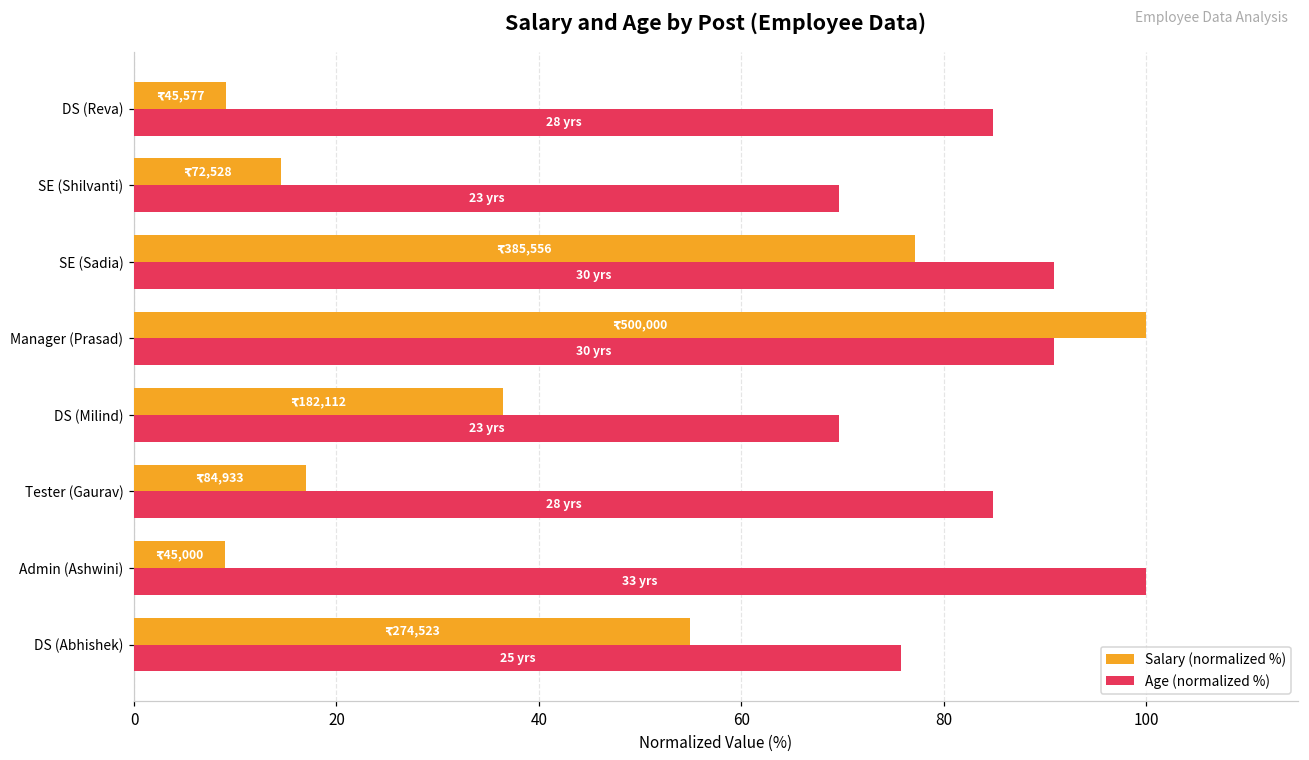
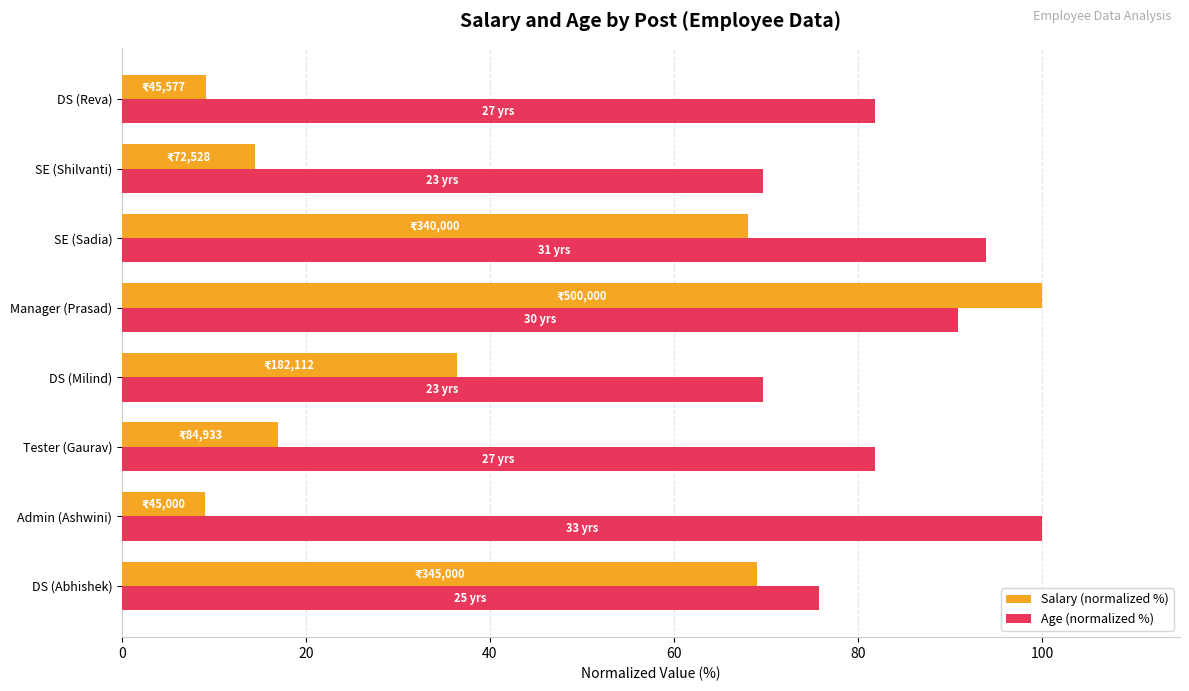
Age (normalized %), DS (Reva): 28 -> 27
Salary (normalized %), SE (Sadia): 385,556 -> 340,000
Age (normalized %), SE (Sadia): 30 -> 31
Age (normalized %), Tester (Gaurav): 28 -> 27
Salary (normalized %), DS (Abhishek): 274,523 -> 345,000
